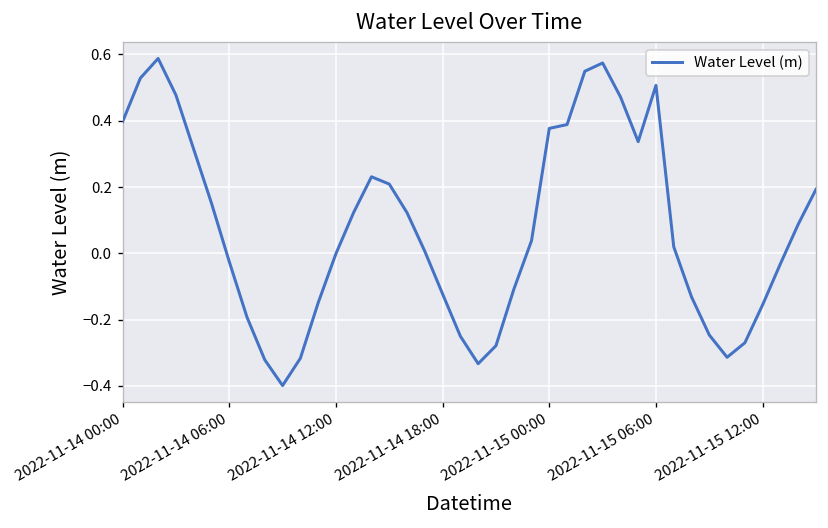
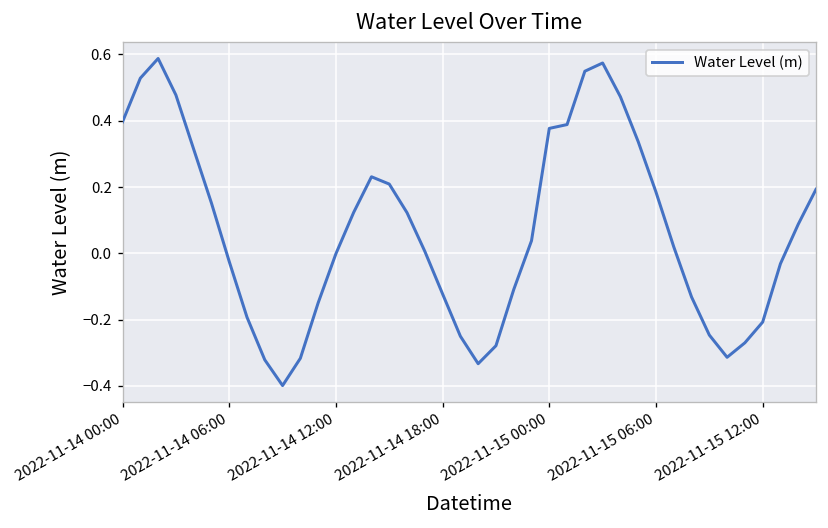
2022-11-15 06:00: 0.51 -> 0.18
2022-11-15 12:00: -0.16 -> -0.21
